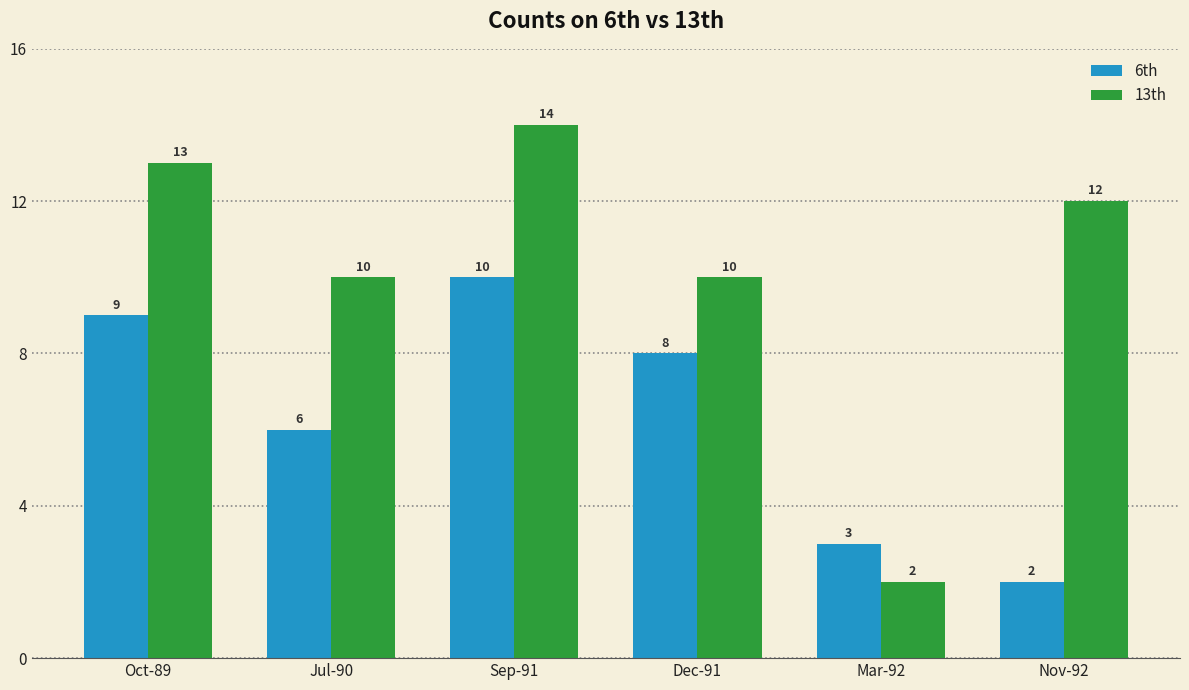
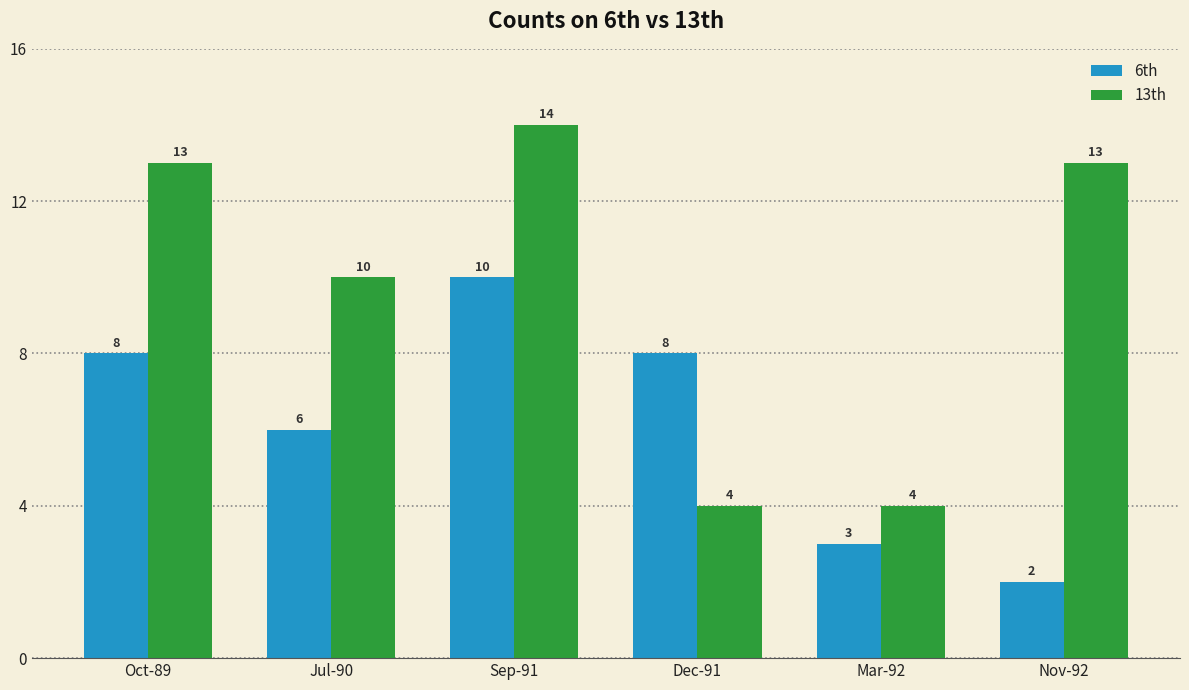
6th, Oct-89: 9 -> 8
13th, Dec-91: 10 -> 4
13th, Mar-92: 2 -> 4
13th, Nov-92: 12 -> 13
